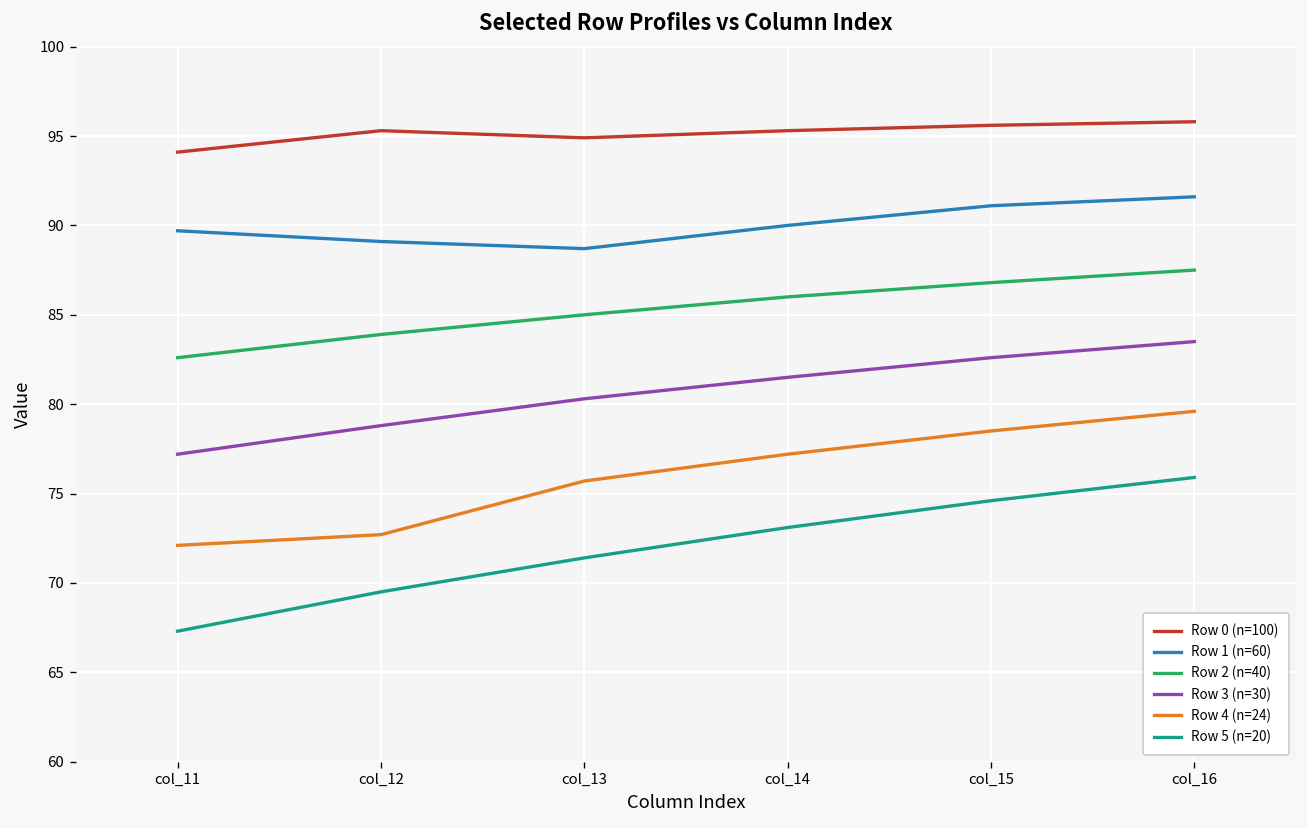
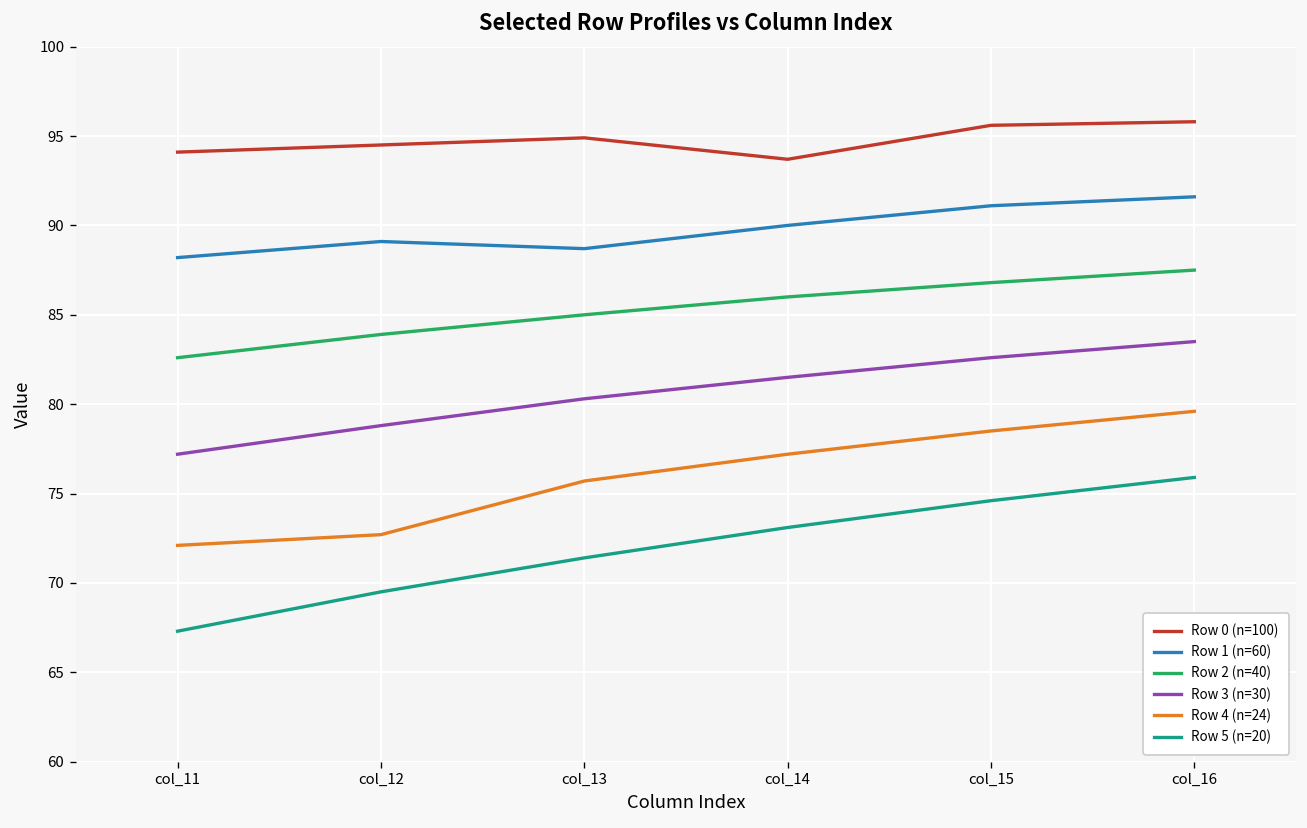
Row 1 (n=60), col_11: 89.7 -> 88.2
Row 0 (n=100), col_12: 95.3 -> 94.5
Row 0 (n=100), col_14: 95.3 -> 93.7
